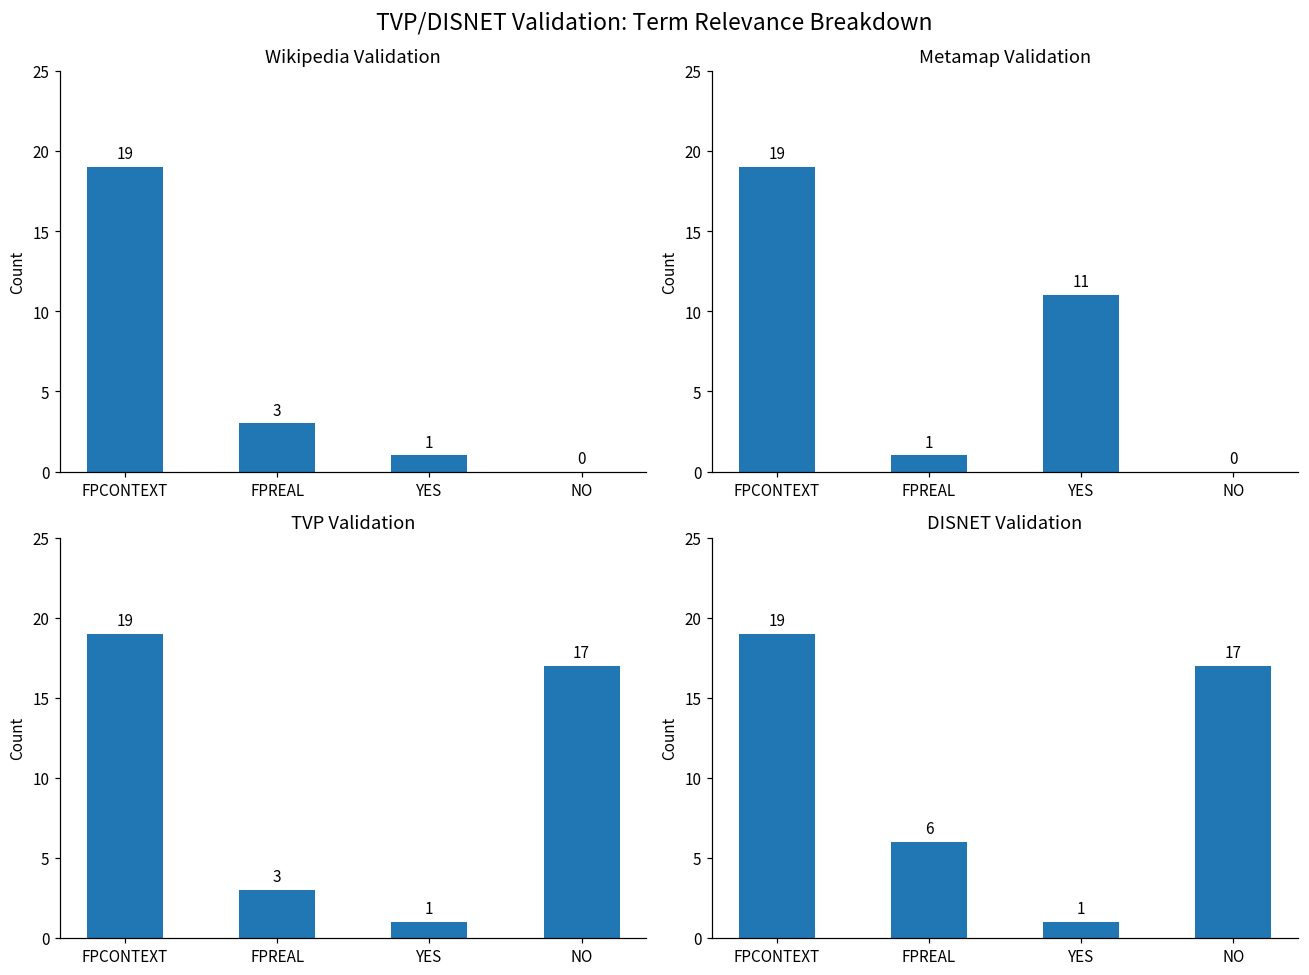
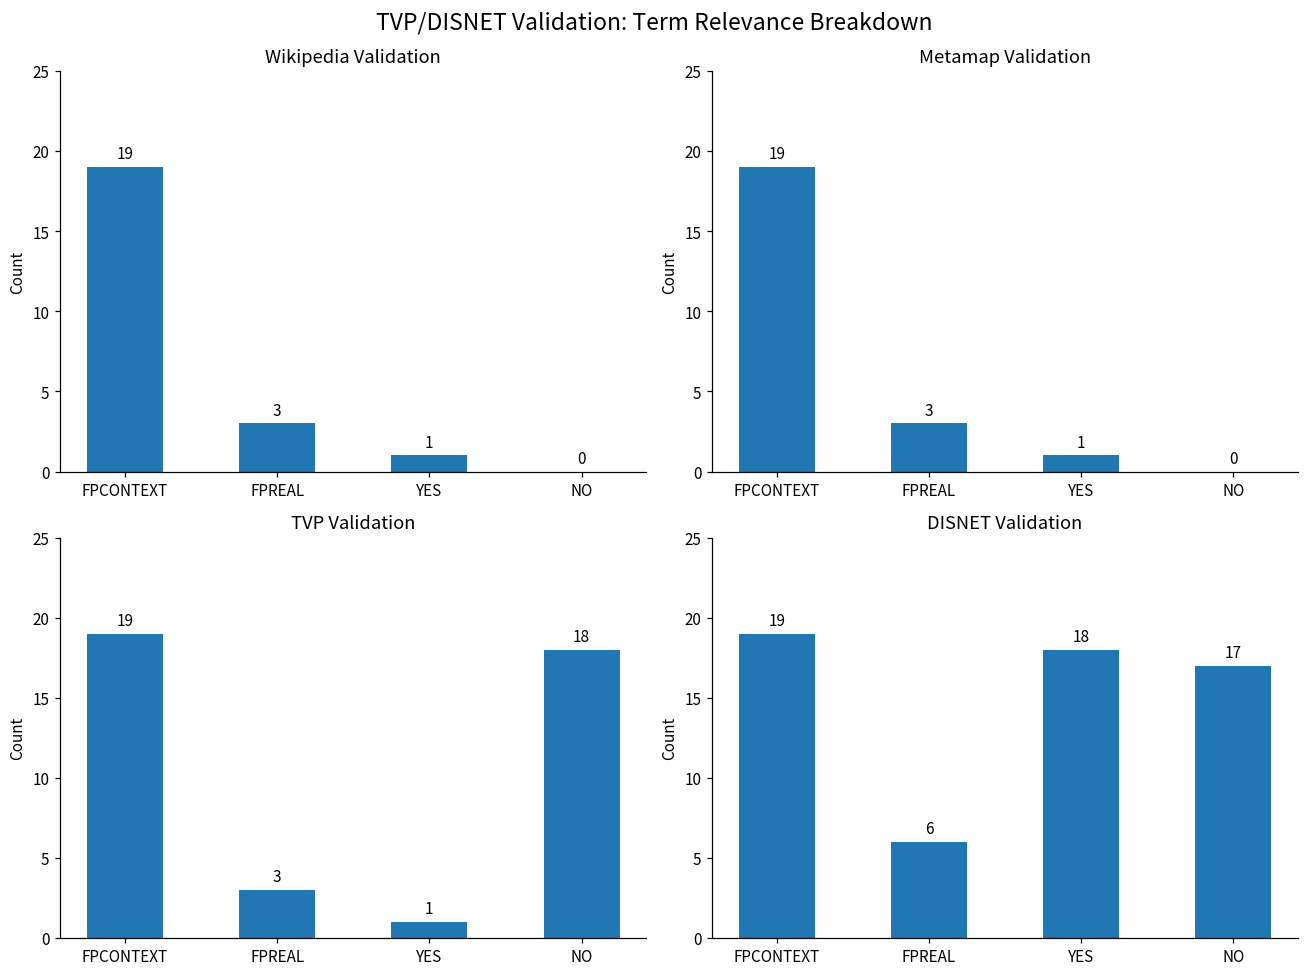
Metamap Validation, FPREAL: 1 -> 3
Metamap Validation, YES: 11 -> 1
TVP Validation, NO: 17 -> 18
DISNET Validation, YES: 1 -> 18
